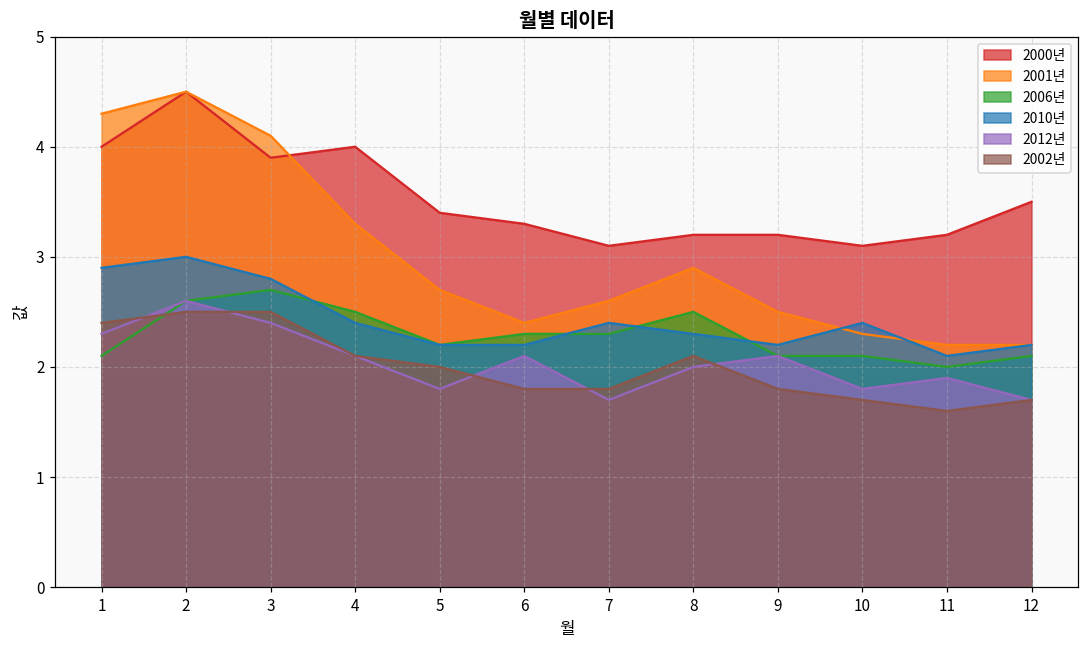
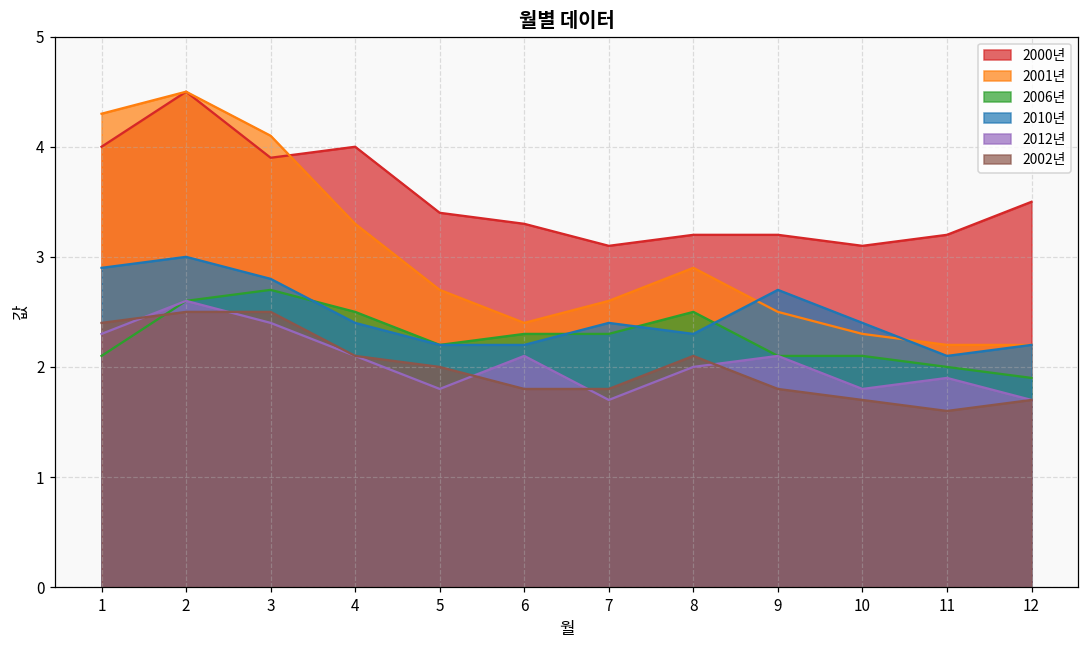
2010년, 9: 2.2 -> 2.7
2006년, 12: 2.1 -> 1.9
